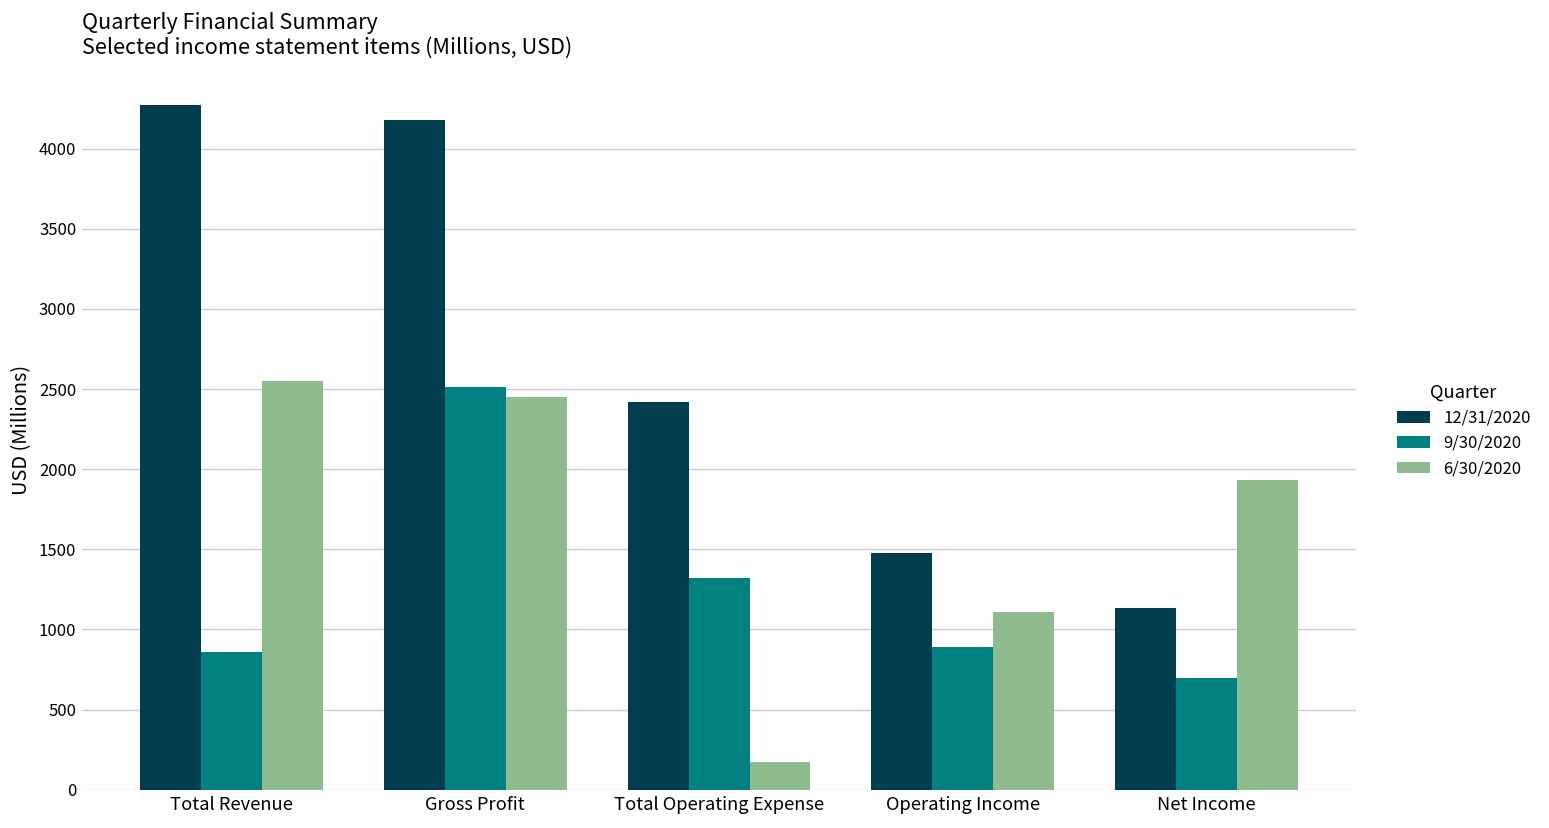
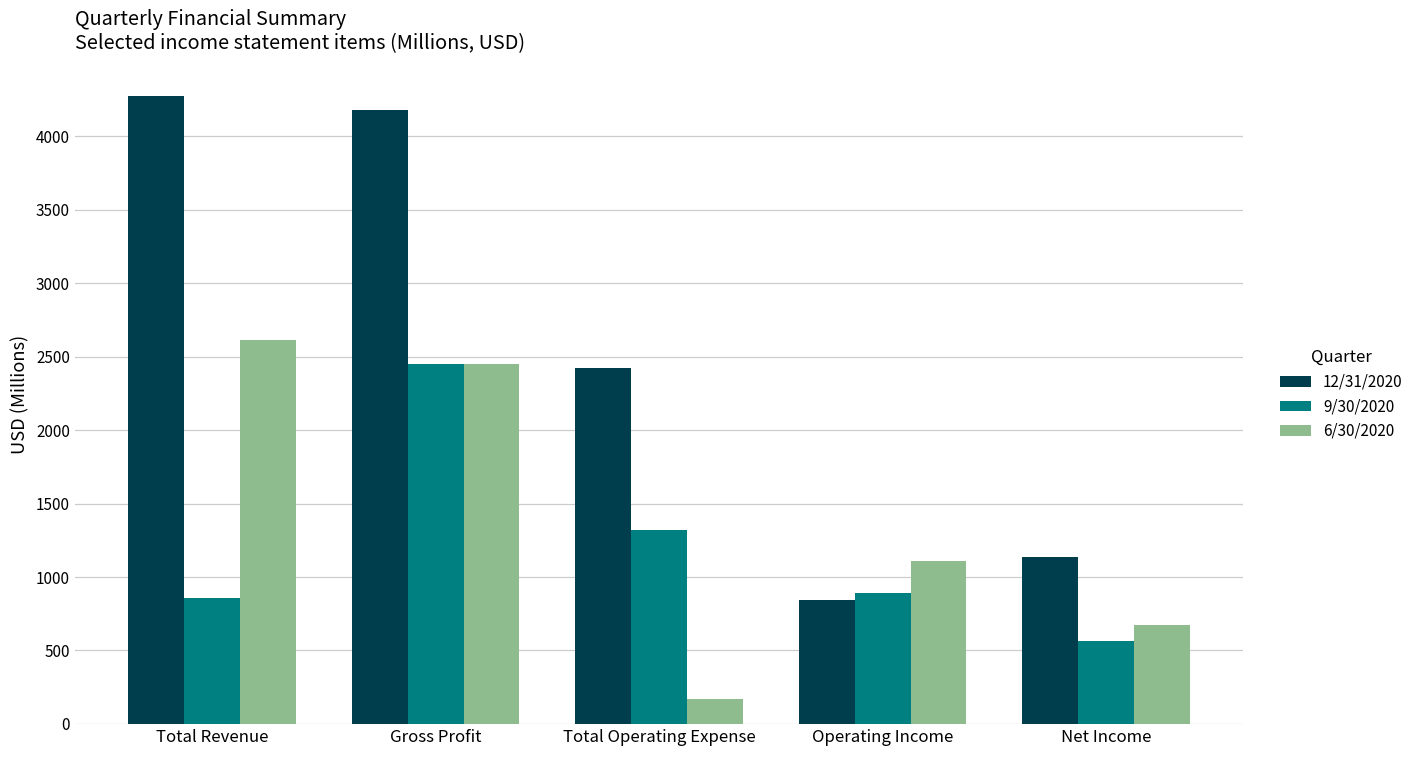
6/30/2020, Total Revenue: 2550 -> 2610
9/30/2020, Gross Profit: 2510 -> 2450
12/31/2020, Operating Income: 1480 -> 840
9/30/2020, Net Income: 700 -> 560
6/30/2020, Net Income: 1930 -> 670
